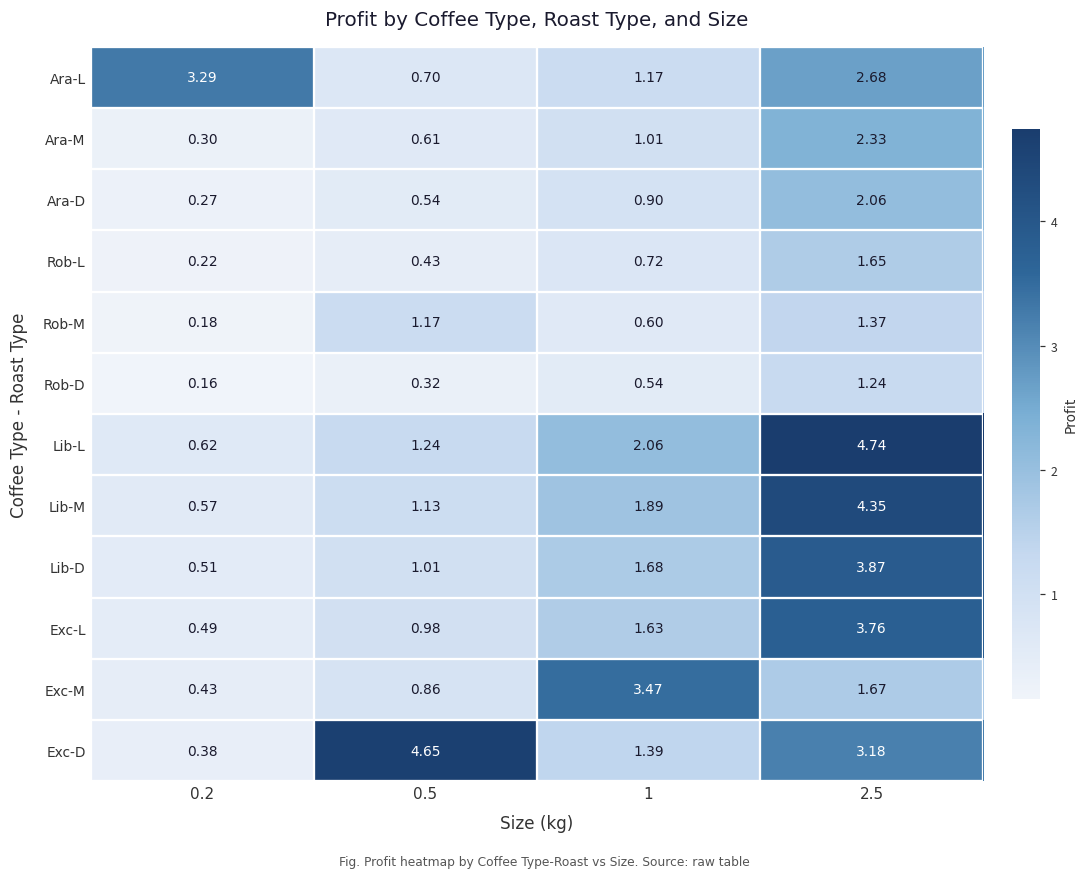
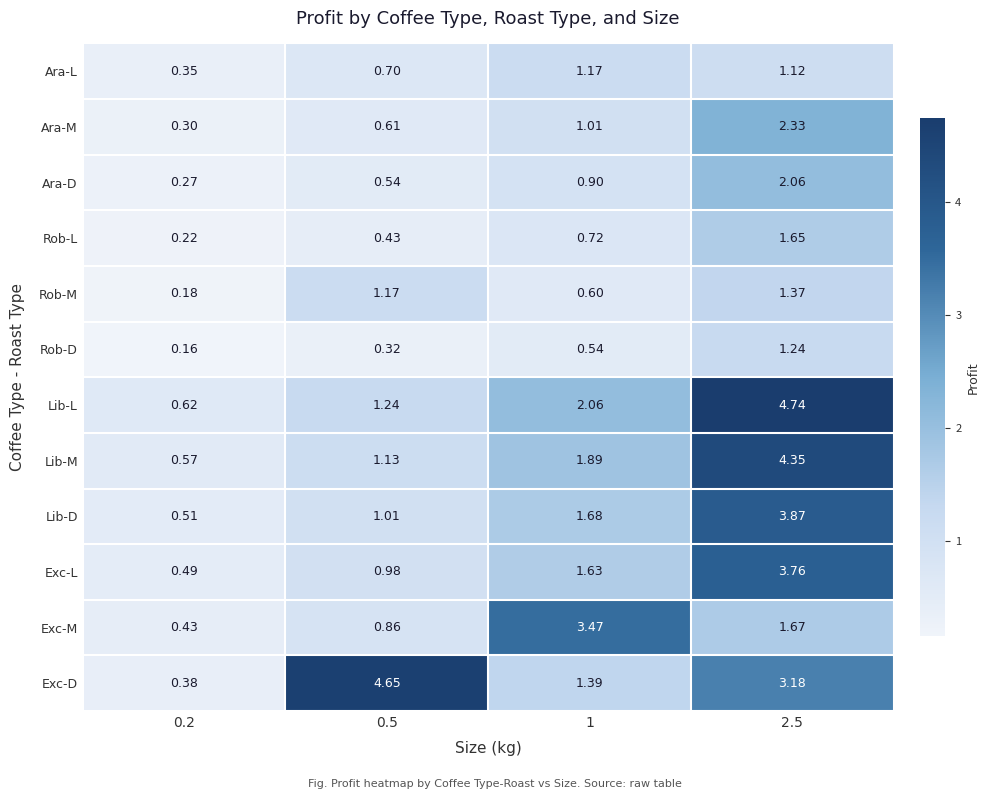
Ara-L, 0.2: 3.29 -> 0.35
Ara-L, 2.5: 2.68 -> 1.12
